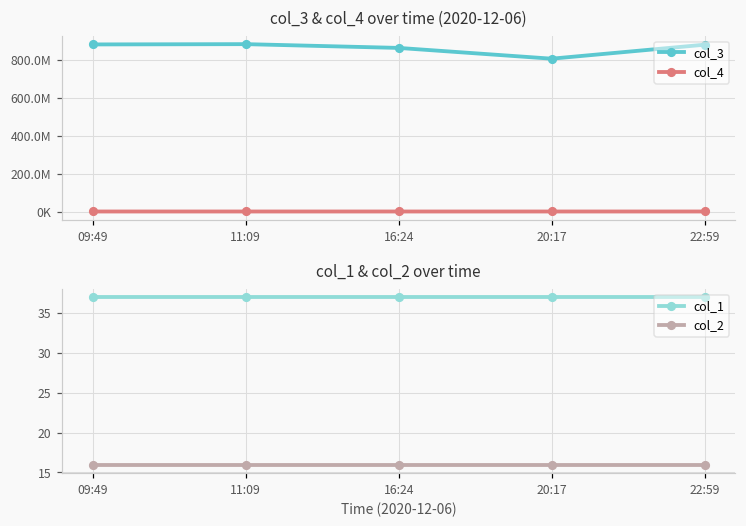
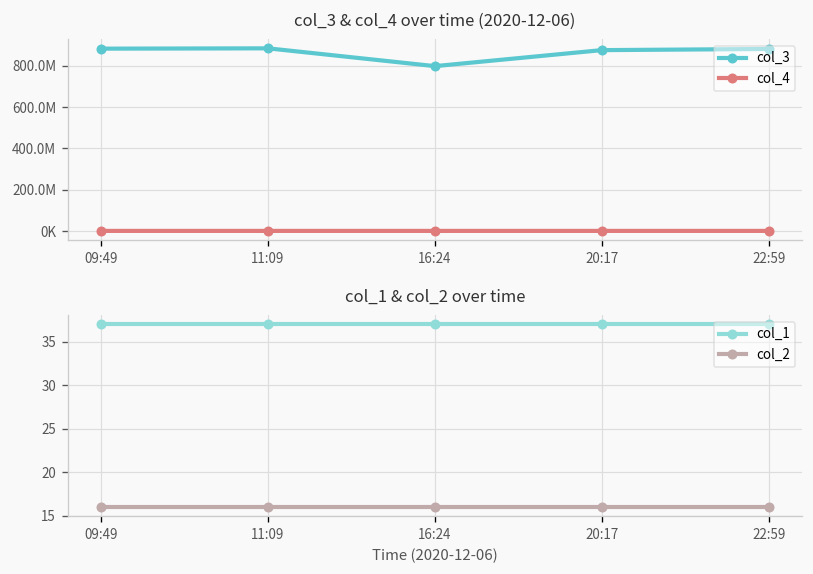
col_3 & col_4 over time (2020-12-06), col_3, 16:24: 860000000 -> 800000000
col_3 & col_4 over time (2020-12-06), col_3, 20:17: 810000000 -> 880000000
